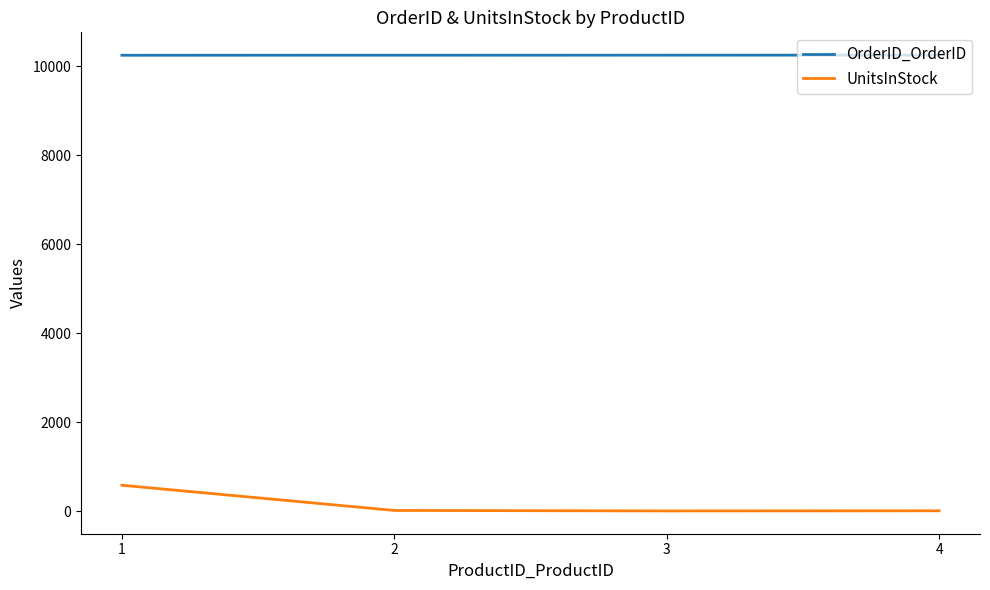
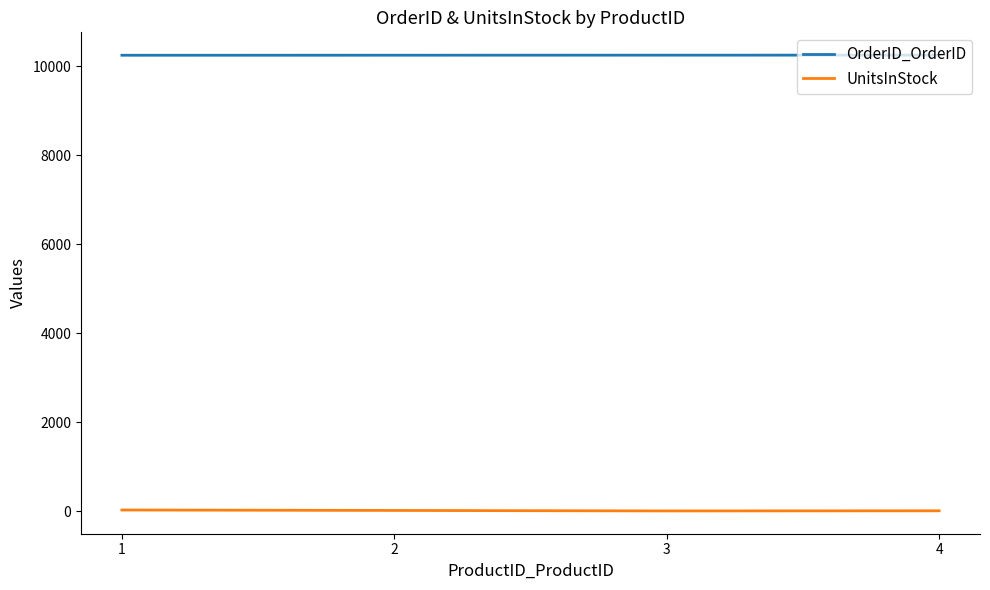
UnitsInStock, 1: 600 -> 0
